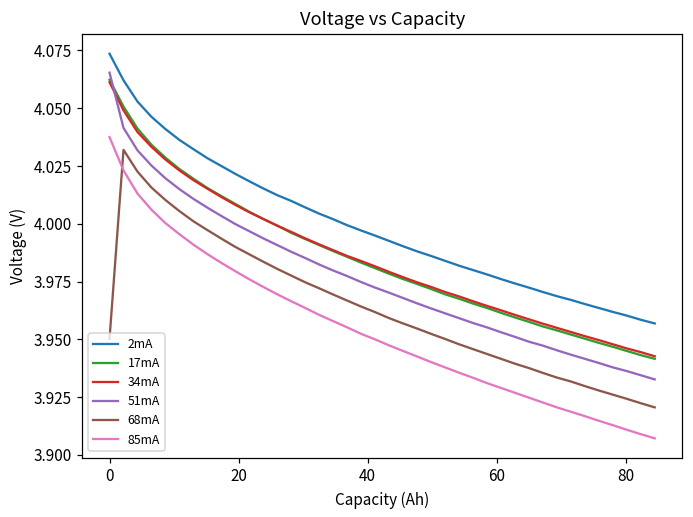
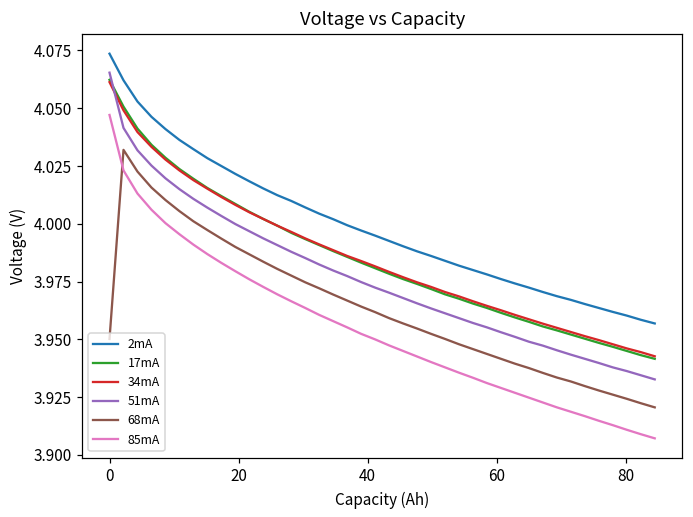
85mA, 0: 4.038 -> 4.047
